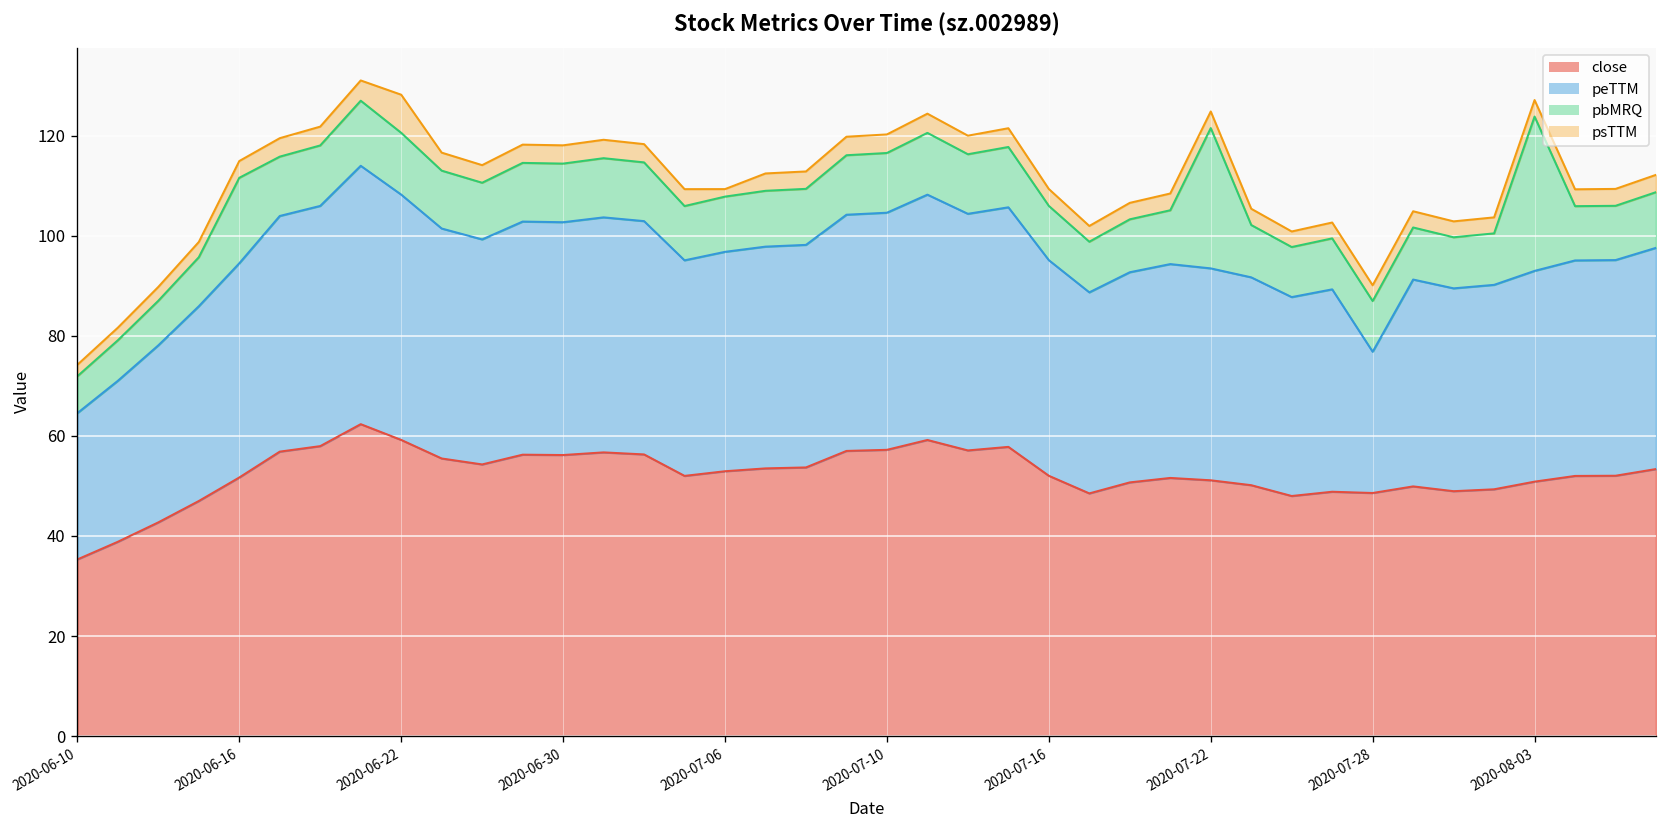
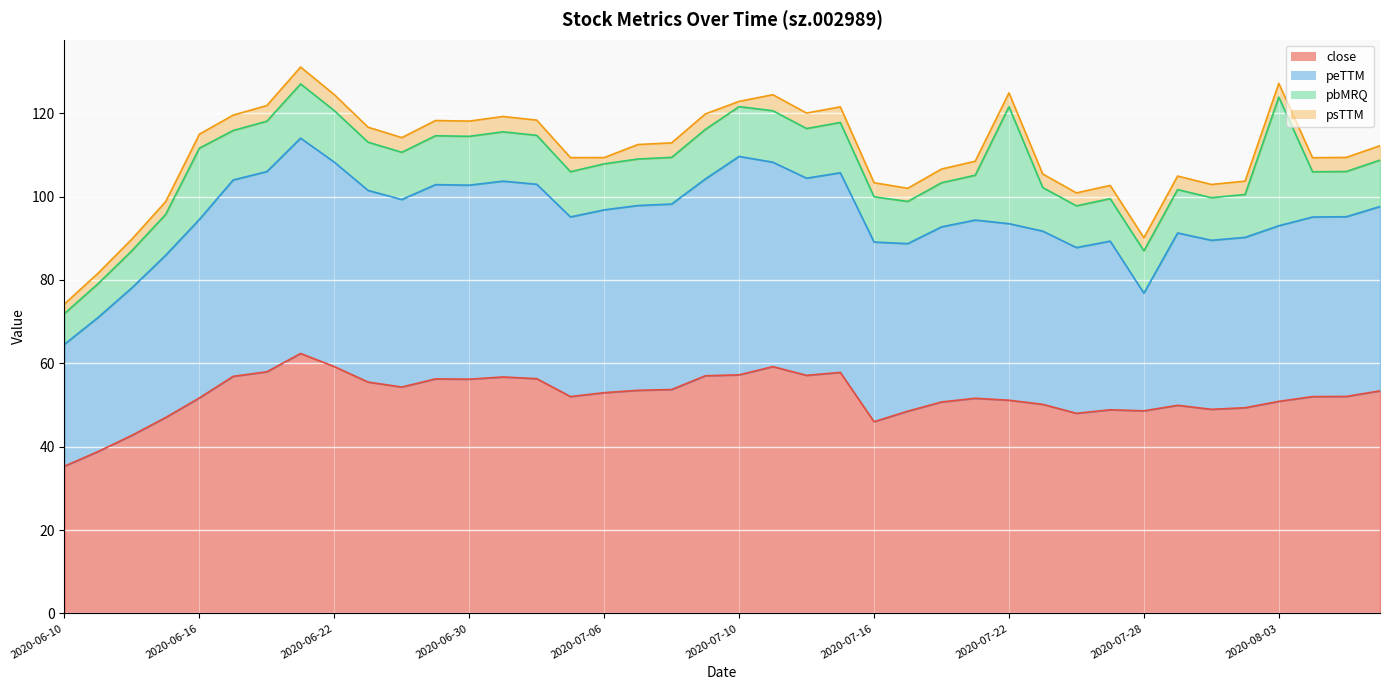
psTTM, 2020-06-22: 8 -> 4
peTTM, 2020-07-10: 47 -> 52
psTTM, 2020-07-10: 4 -> 1
close, 2020-07-16: 52 -> 46
